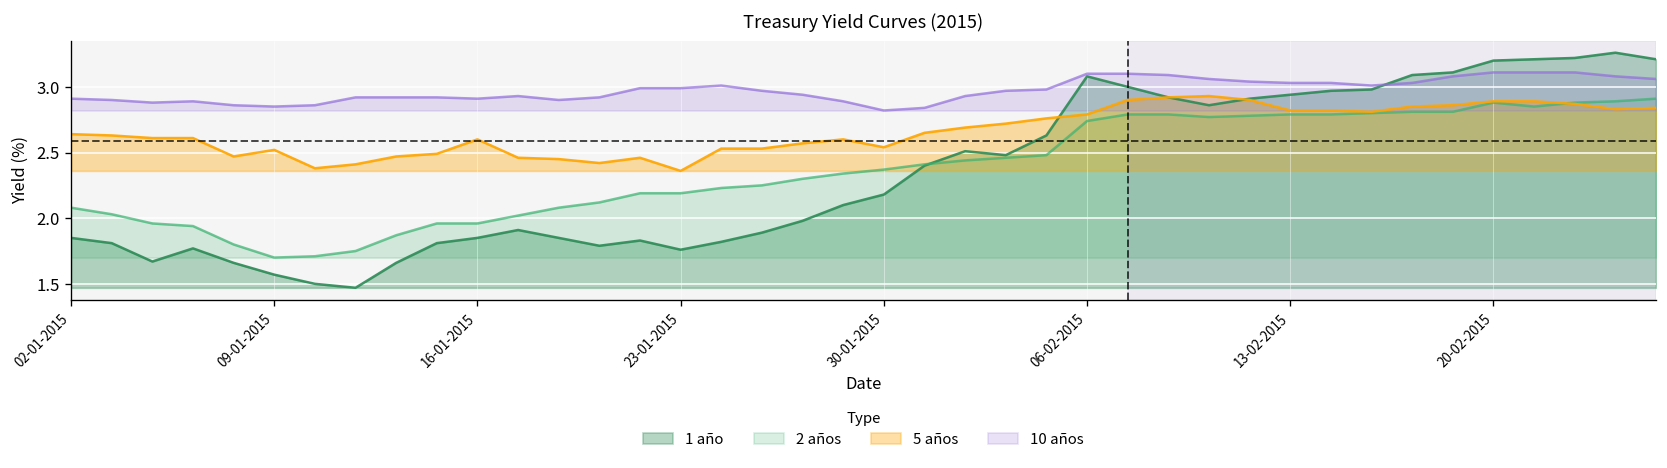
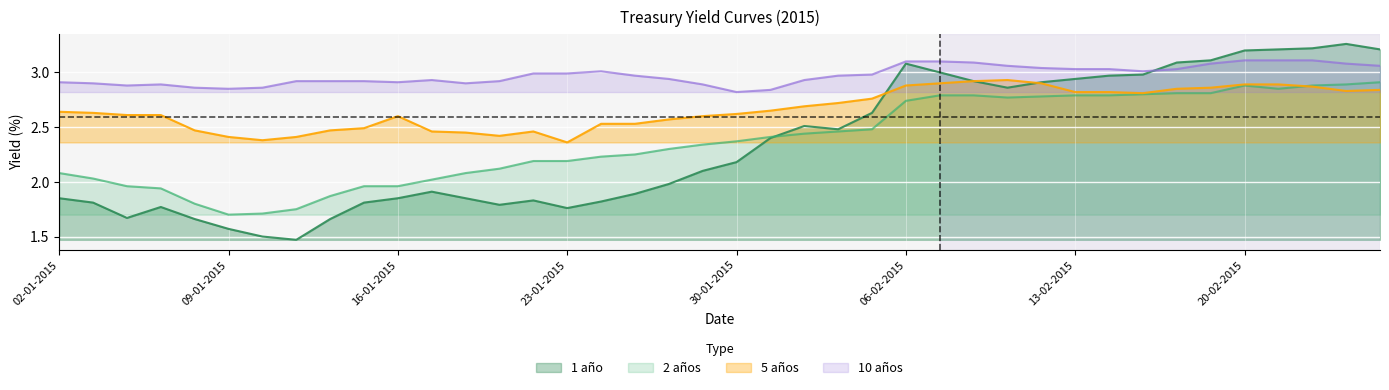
5 años, 09-01-2015: 2.52 -> 2.41
5 años, 30-01-2015: 2.54 -> 2.62
5 años, 06-02-2015: 2.79 -> 2.88
